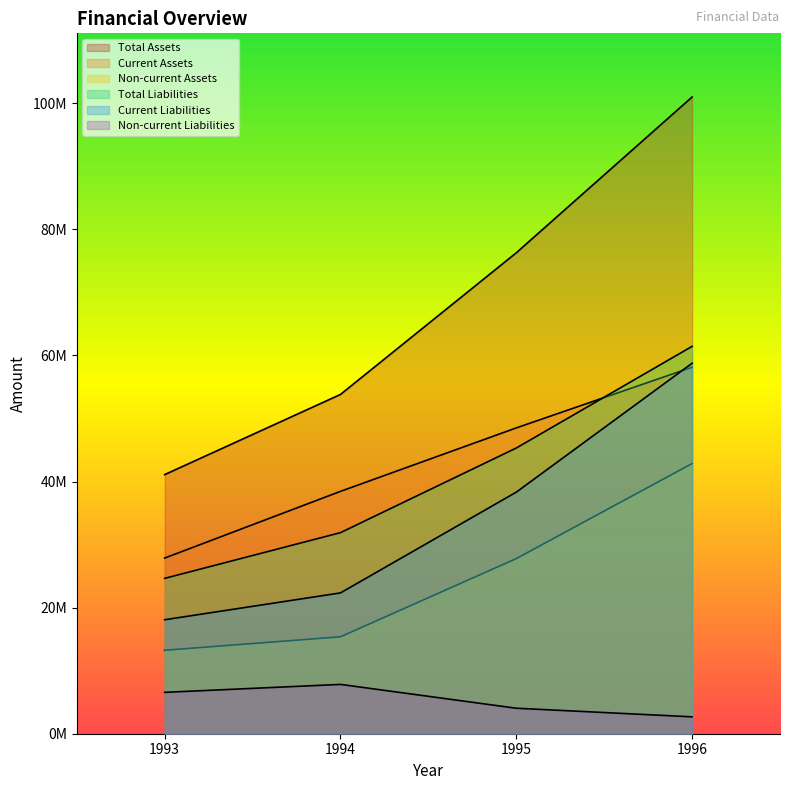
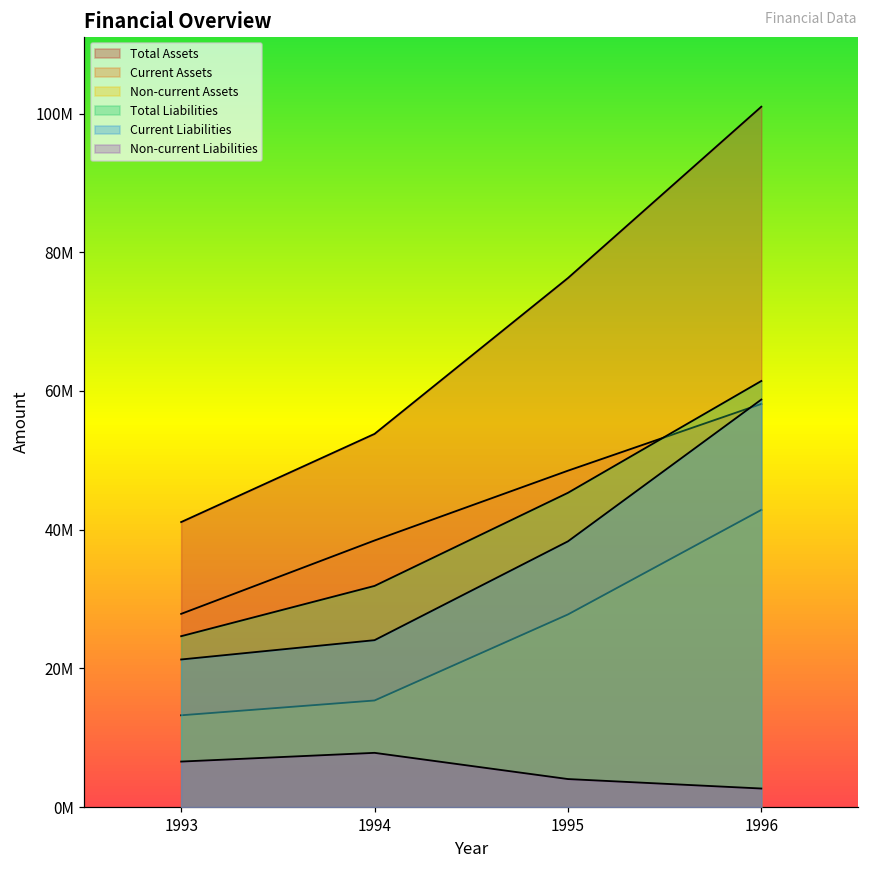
Current Liabilities, 1993: 18000000 -> 21000000
Current Liabilities, 1994: 22000000 -> 24000000
